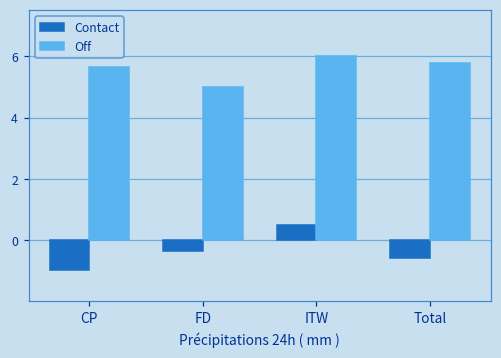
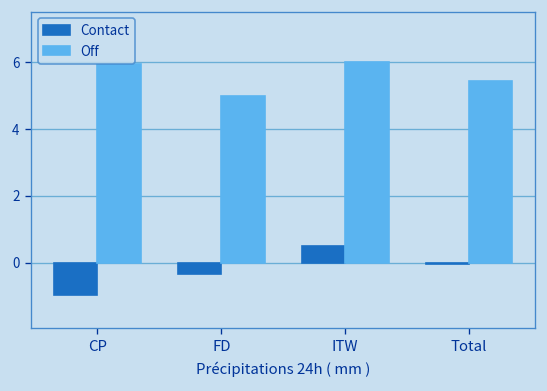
Off, CP: 5.7 -> 5.9
Contact, Total: -0.6 -> -0.1
Off, Total: 5.8 -> 5.4
